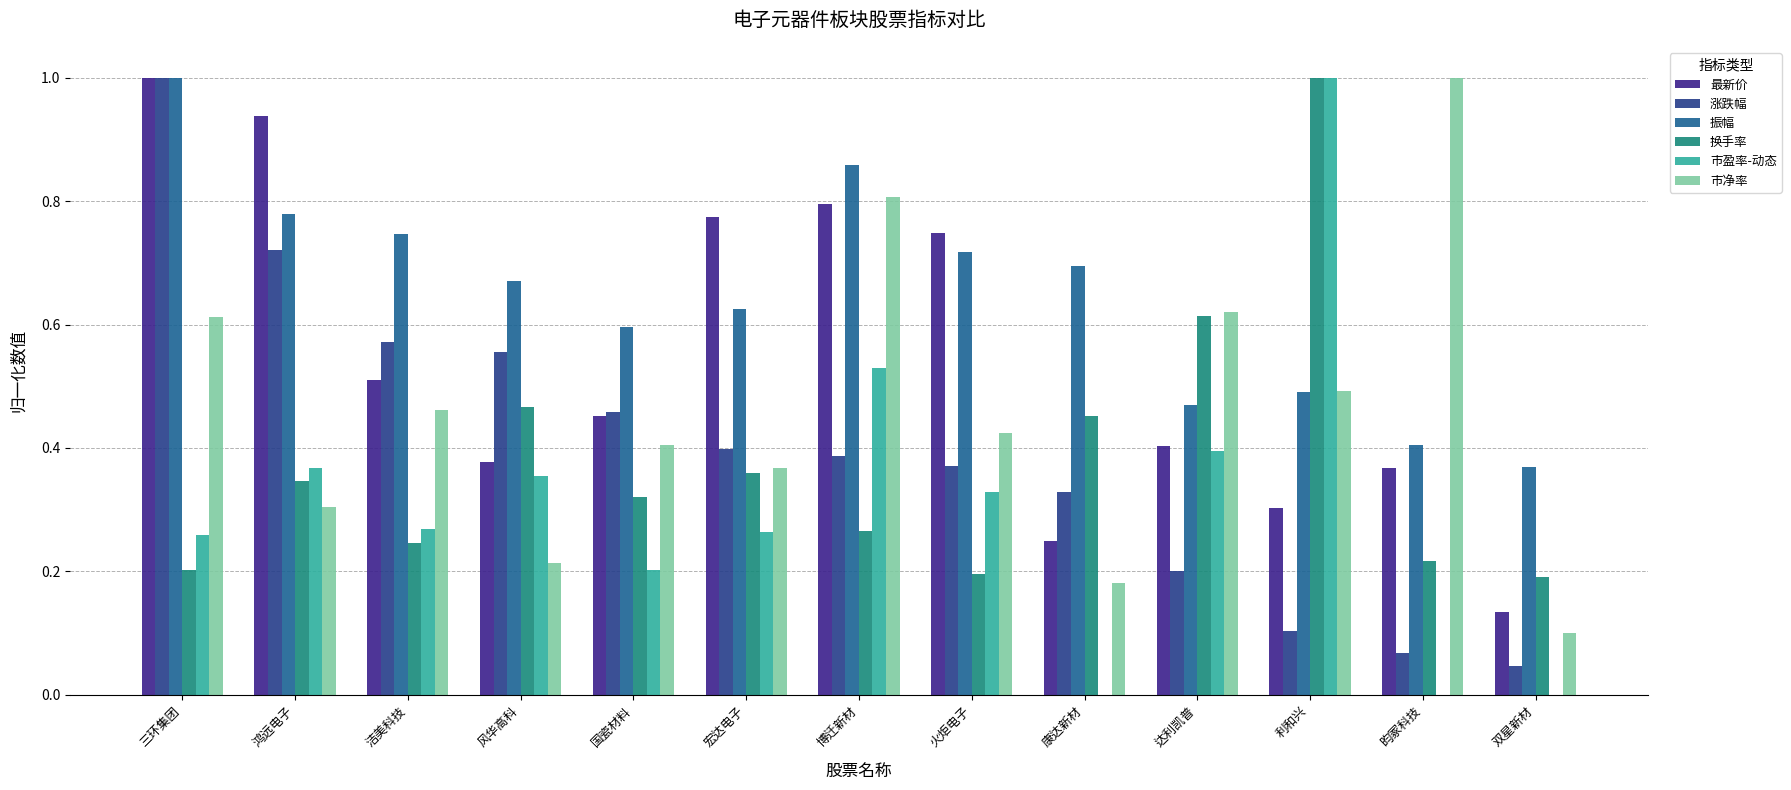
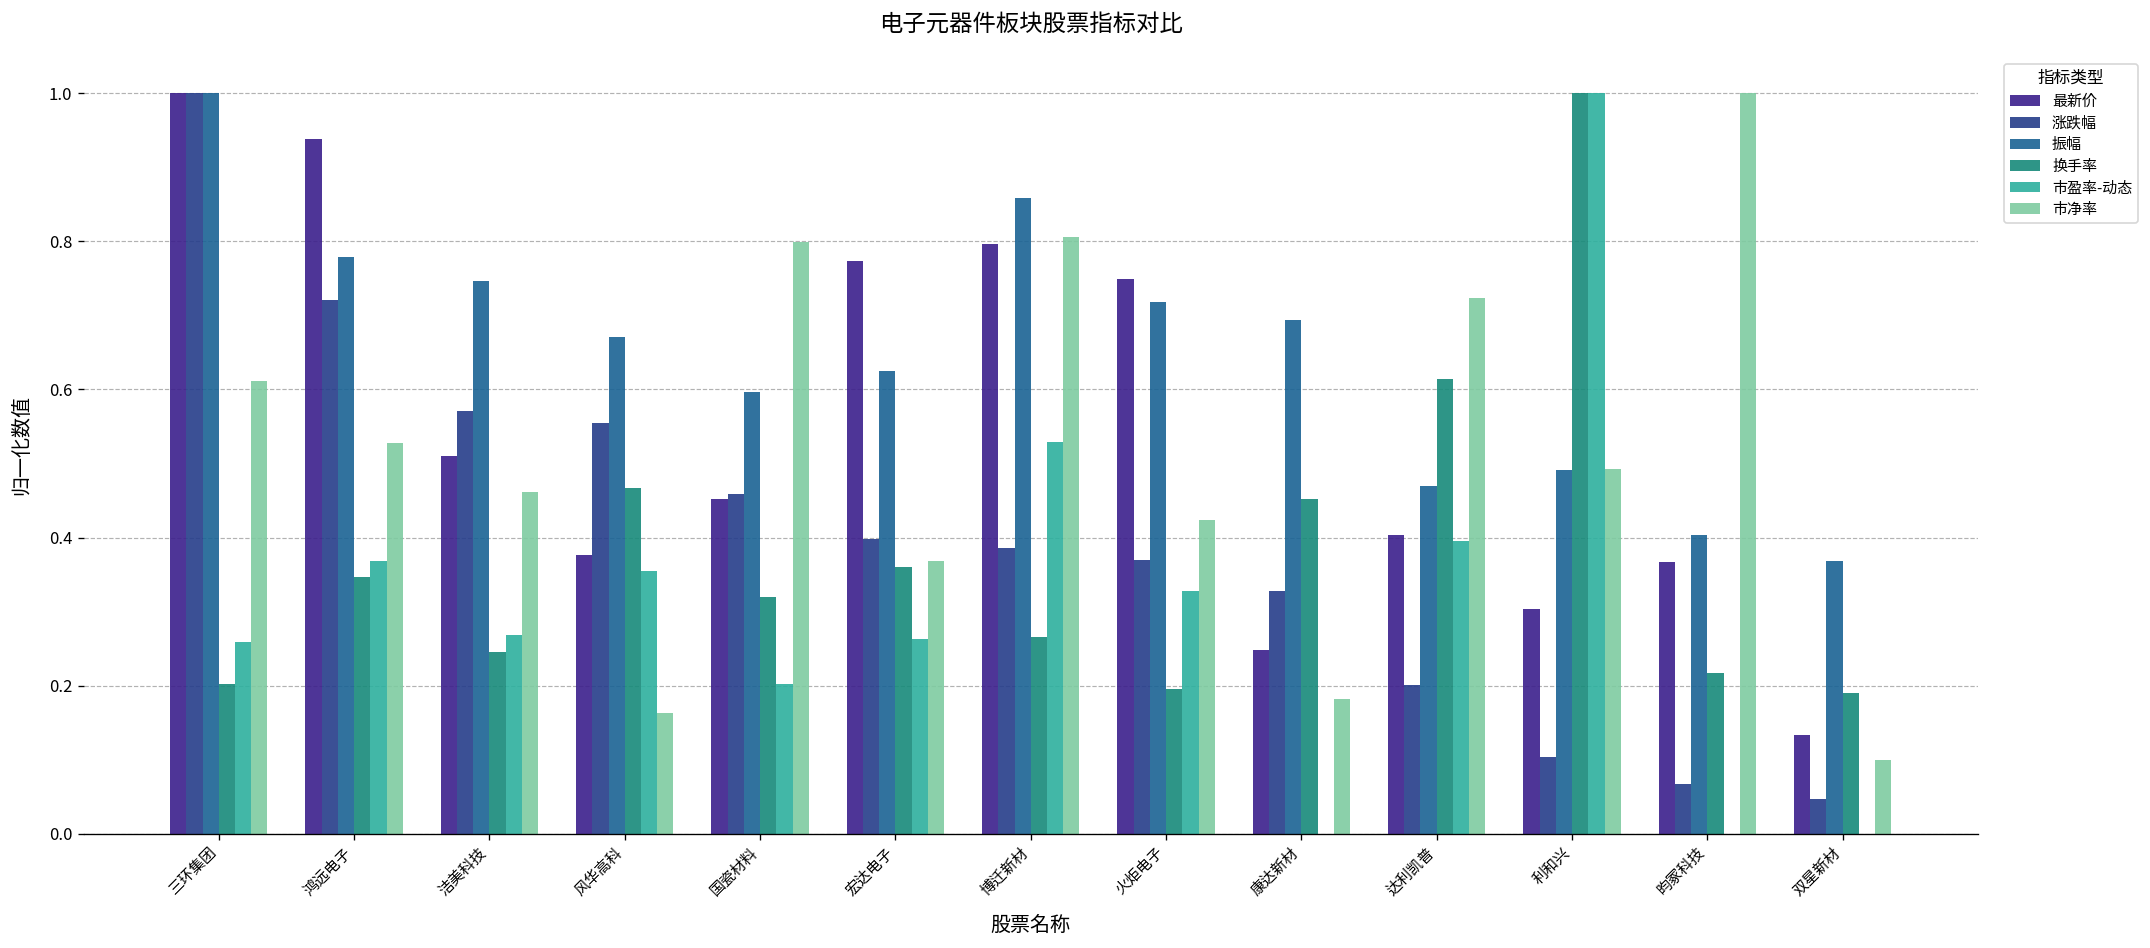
市净率, 鸿远电子: 0.31 -> 0.53
市净率, 风华高科: 0.21 -> 0.16
市净率, 国瓷材料: 0.41 -> 0.80
市净率, 达利凯普: 0.62 -> 0.72
